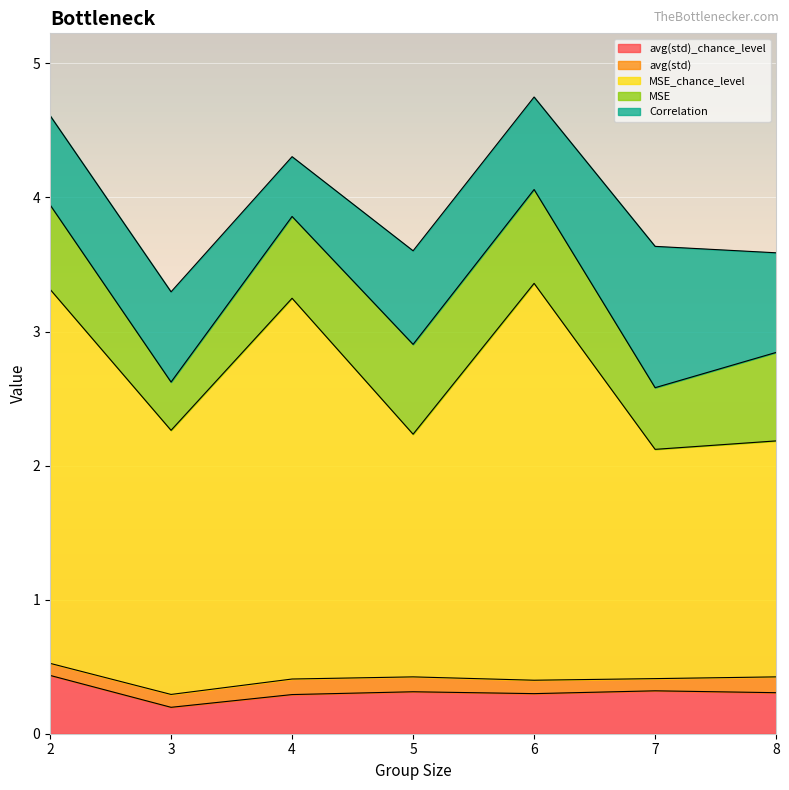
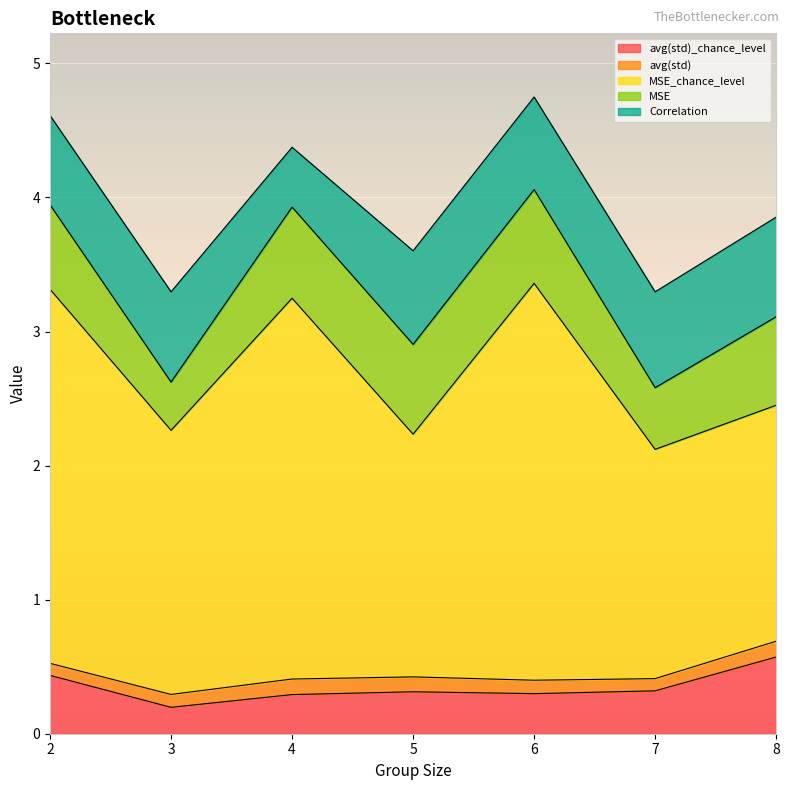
MSE, 4: 0.61 -> 0.68
Correlation, 7: 1.05 -> 0.71
avg(std)_chance_level, 8: 0.31 -> 0.57
